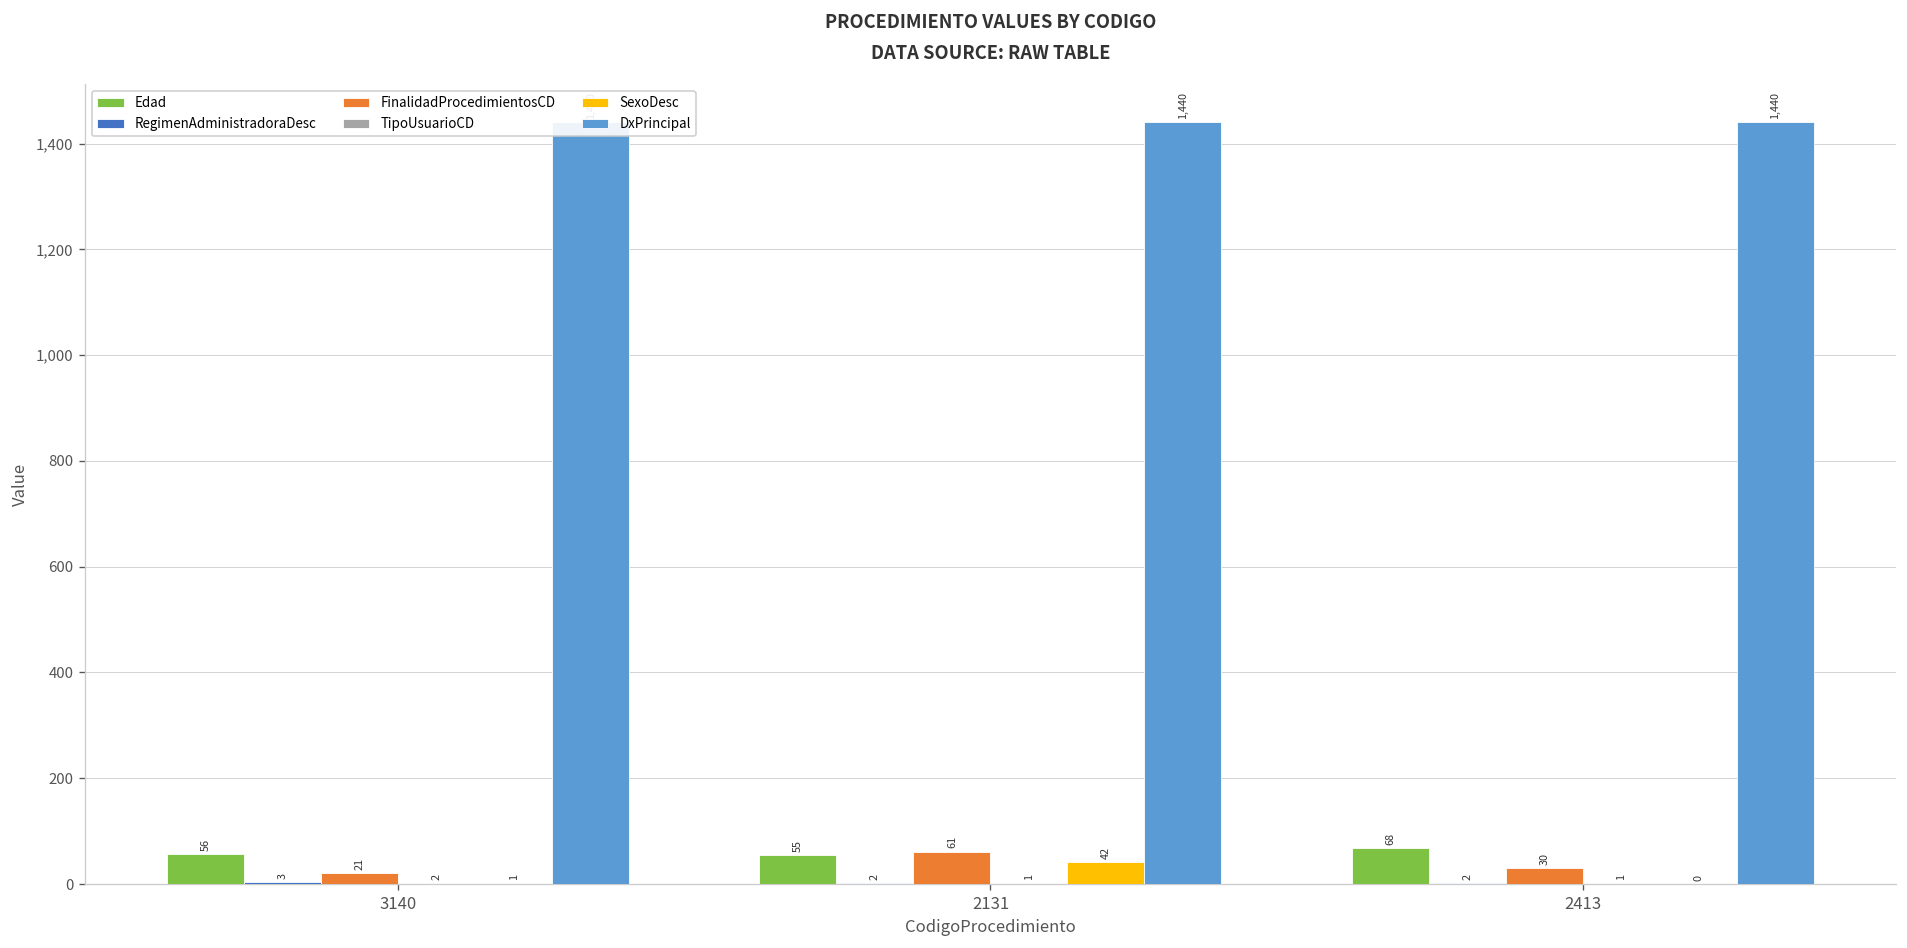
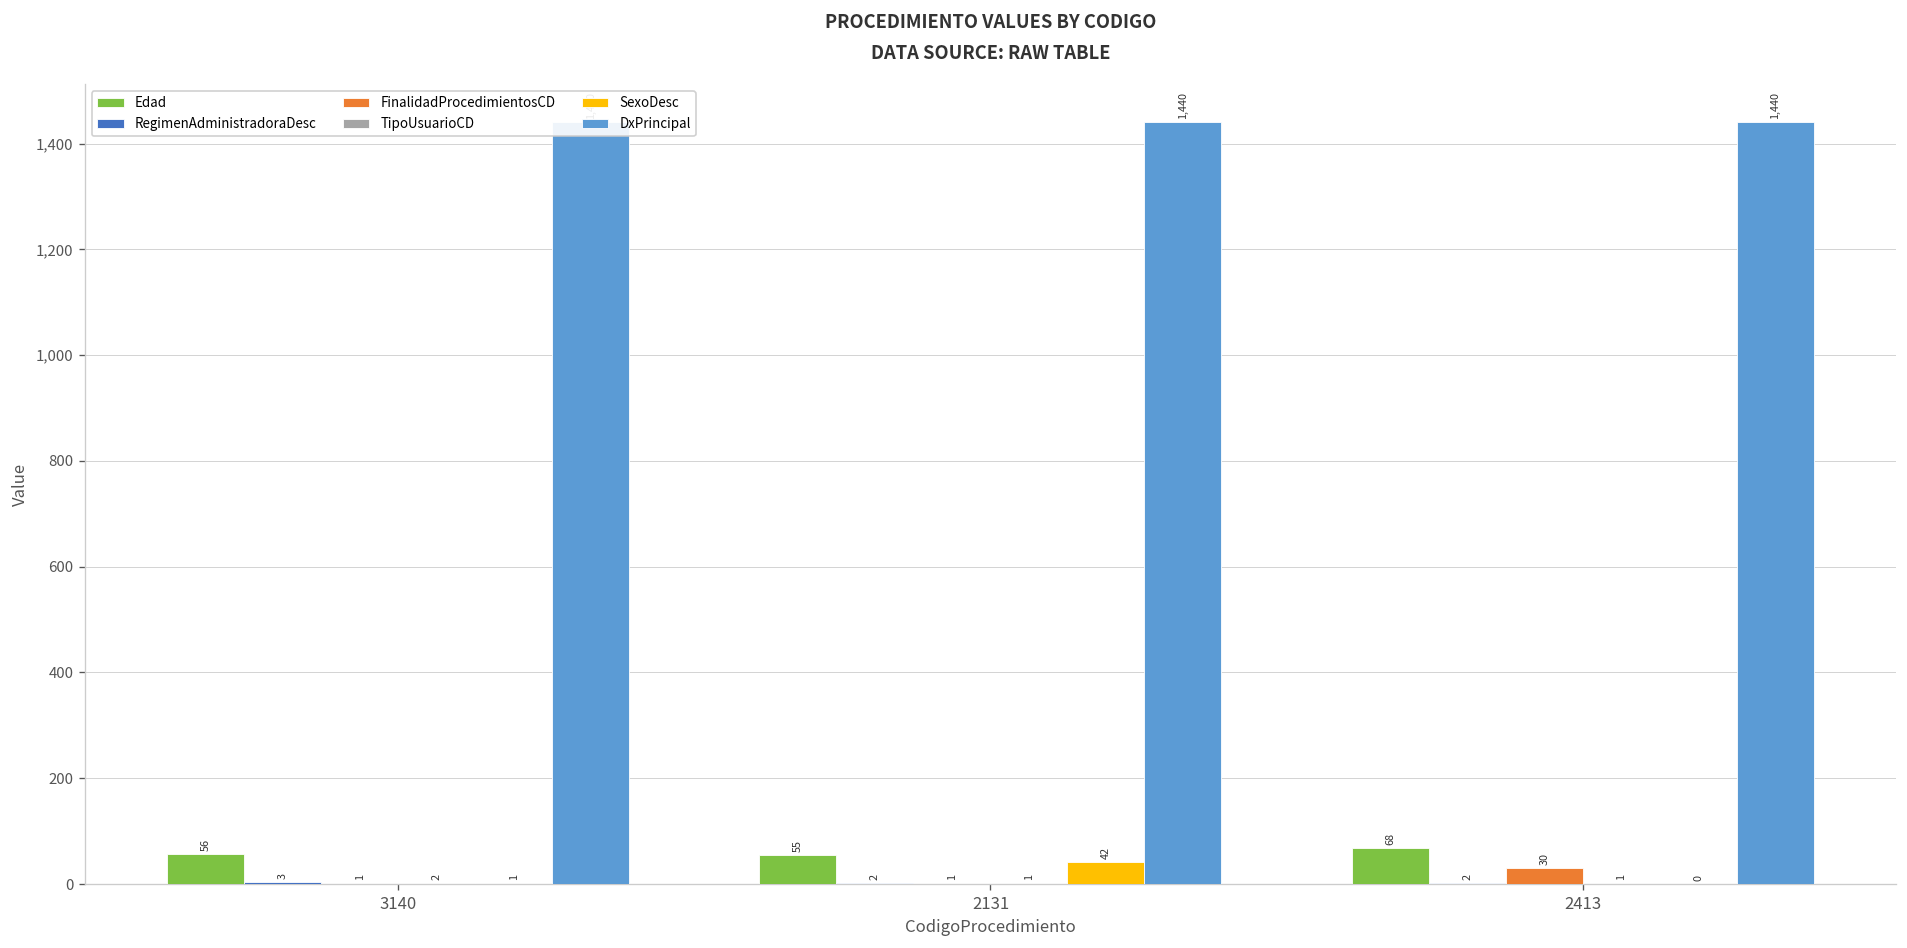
FinalidadProcedimientosCD, 3140: 21 -> 1
FinalidadProcedimientosCD, 2131: 61 -> 1
